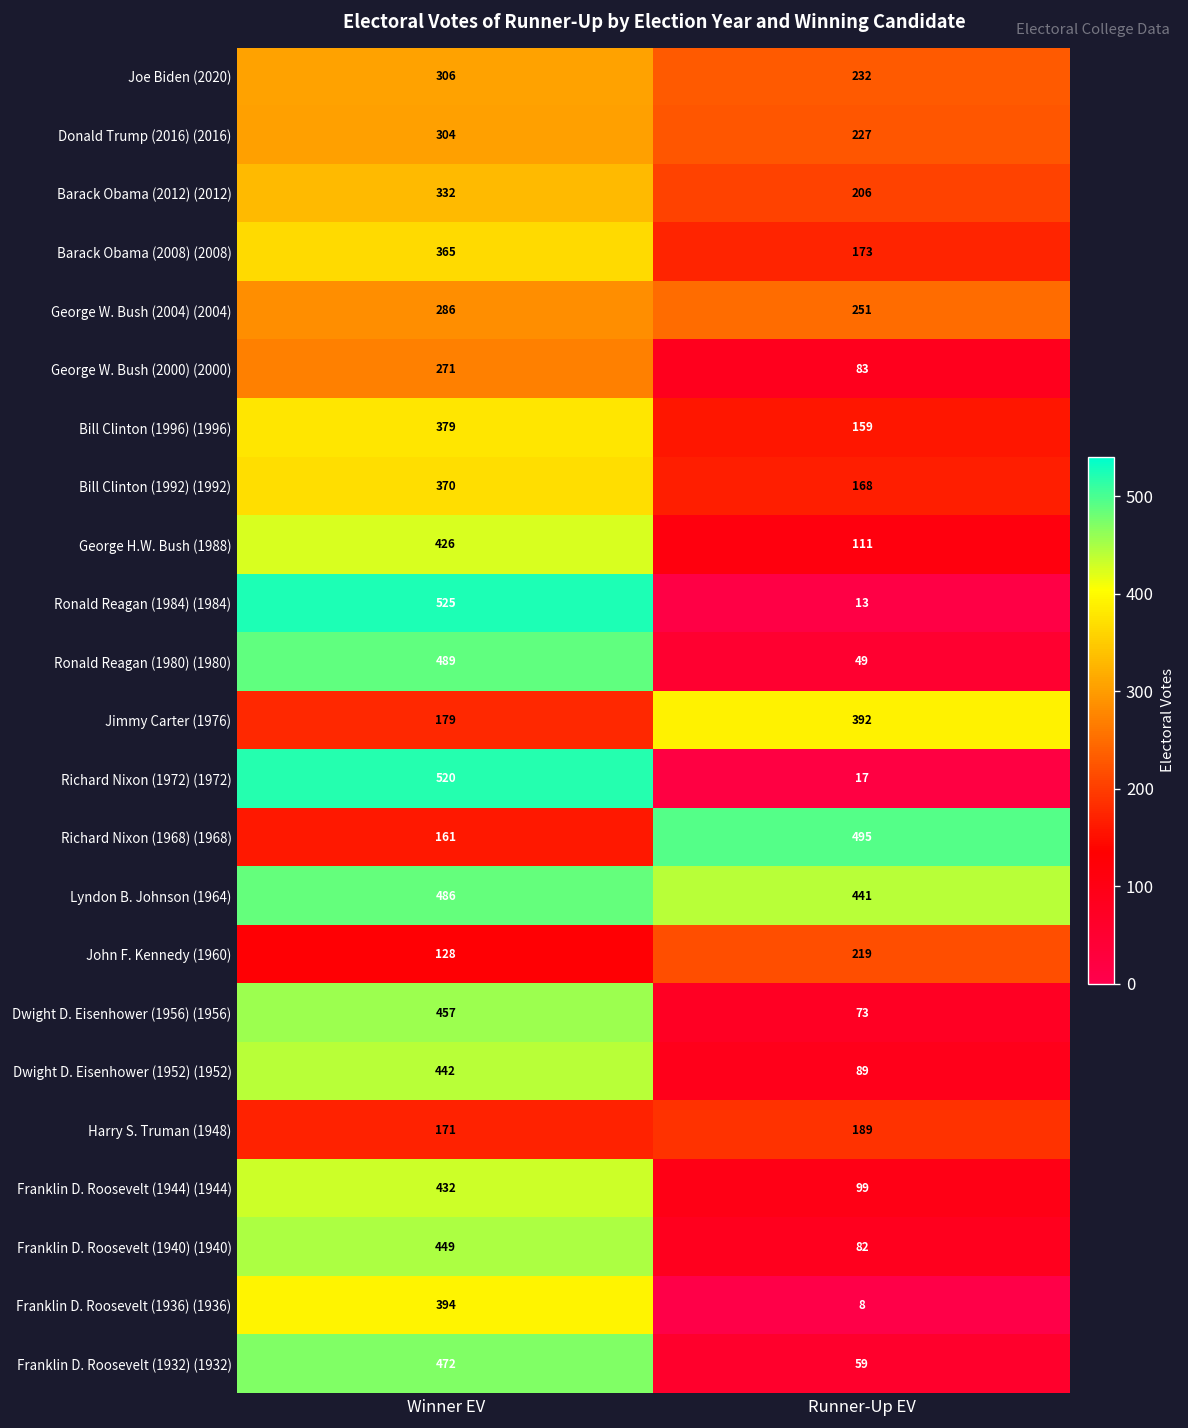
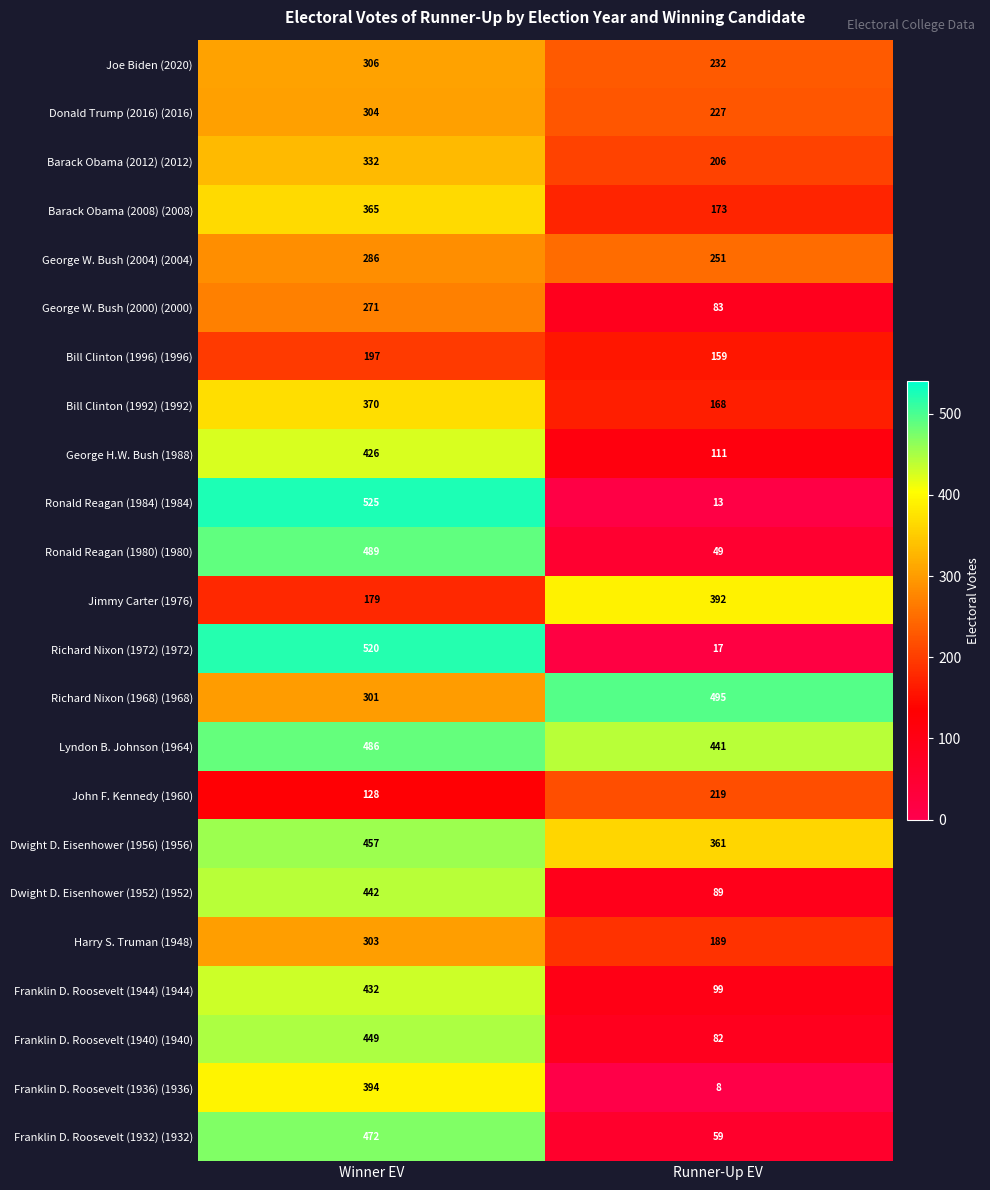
Bill Clinton (1996) (1996), Winner EV: 379 -> 197
Richard Nixon (1968) (1968), Winner EV: 161 -> 301
Dwight D. Eisenhower (1956) (1956), Runner-Up EV: 73 -> 361
Harry S. Truman (1948), Winner EV: 171 -> 303
